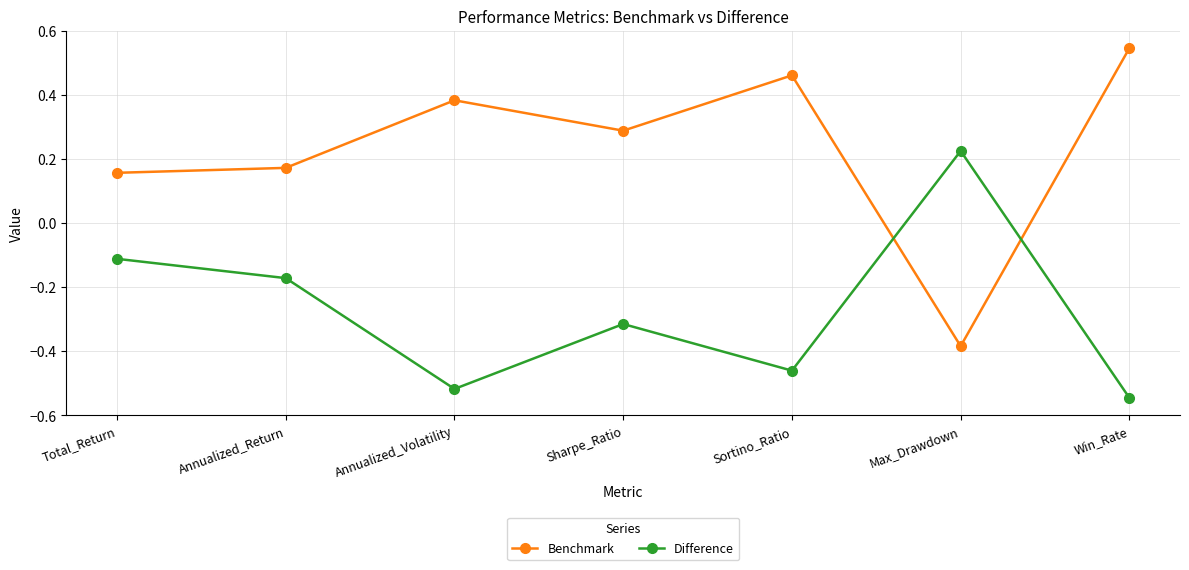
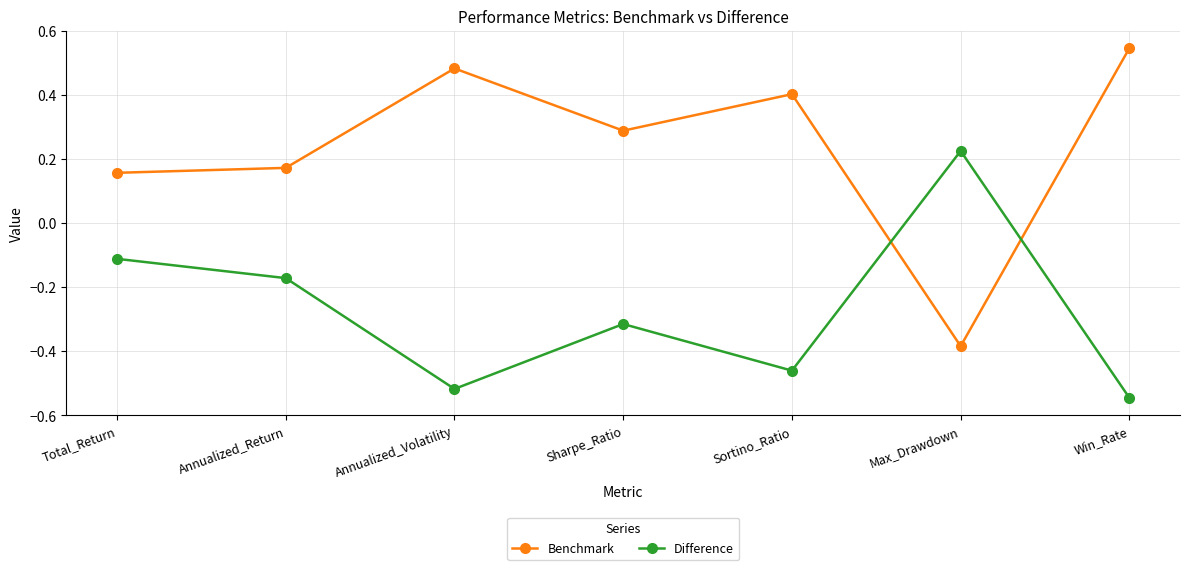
Benchmark, Annualized_Volatility: 0.38 -> 0.48
Benchmark, Sortino_Ratio: 0.46 -> 0.40
